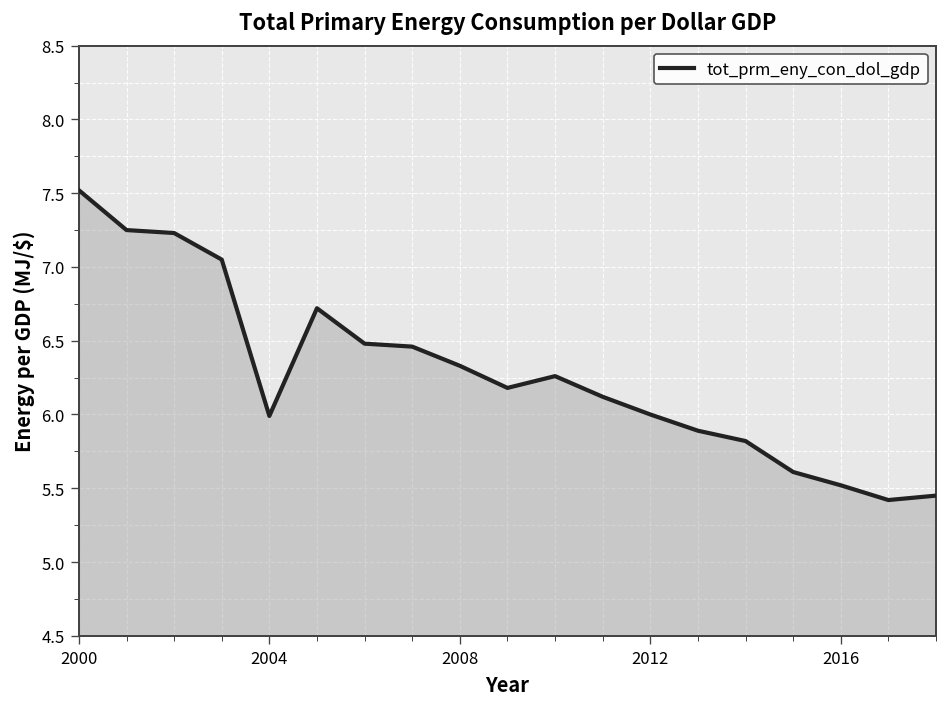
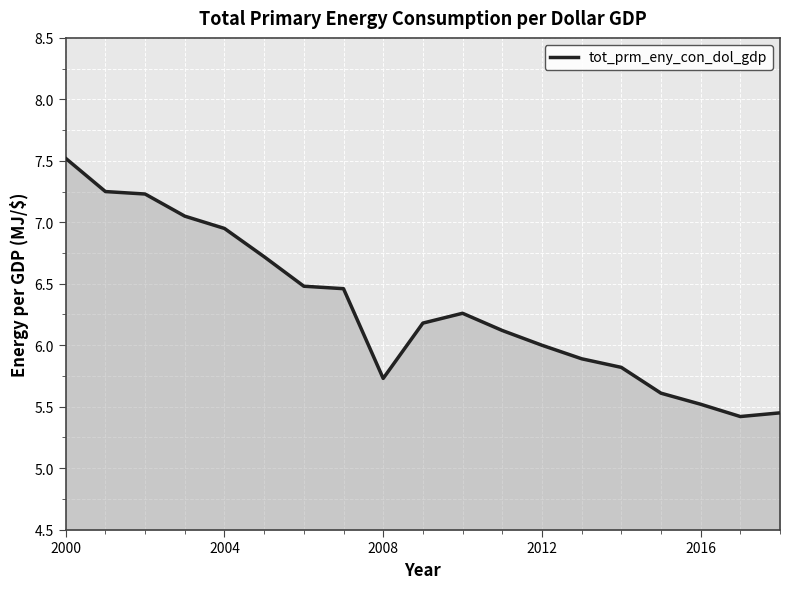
2004: 5.99 -> 6.95
2008: 6.33 -> 5.73
